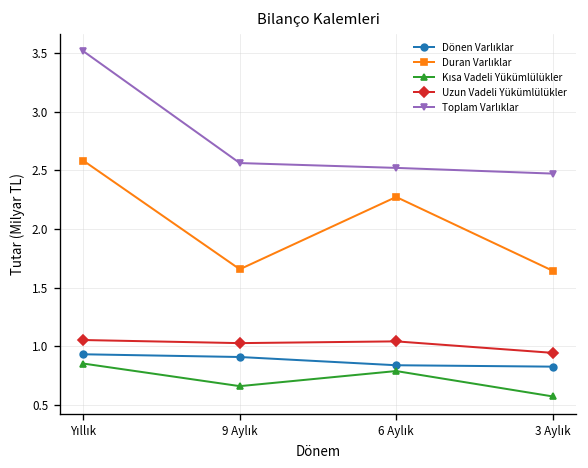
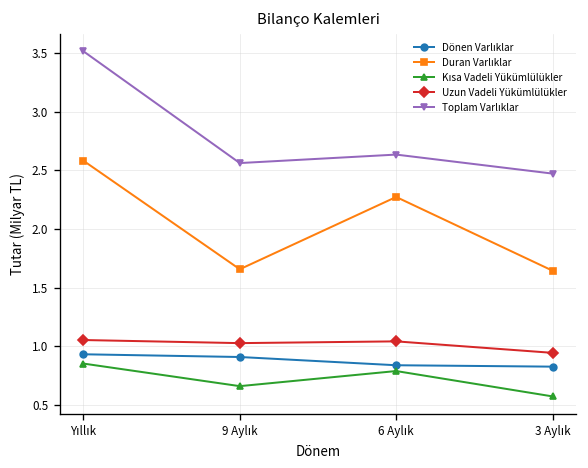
Toplam Varlıklar, 6 Aylık: 2.5 -> 2.6
